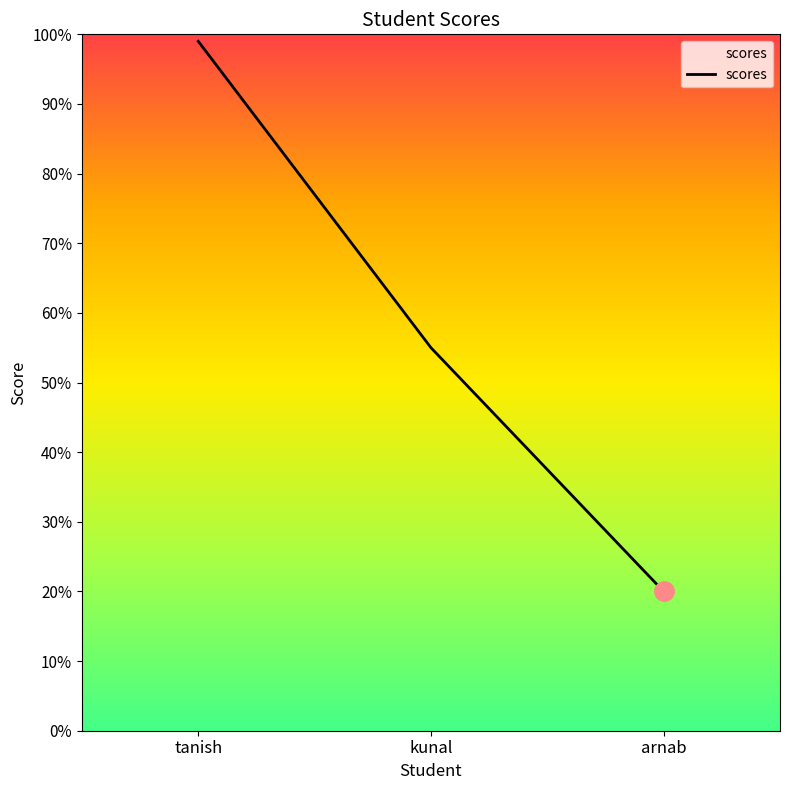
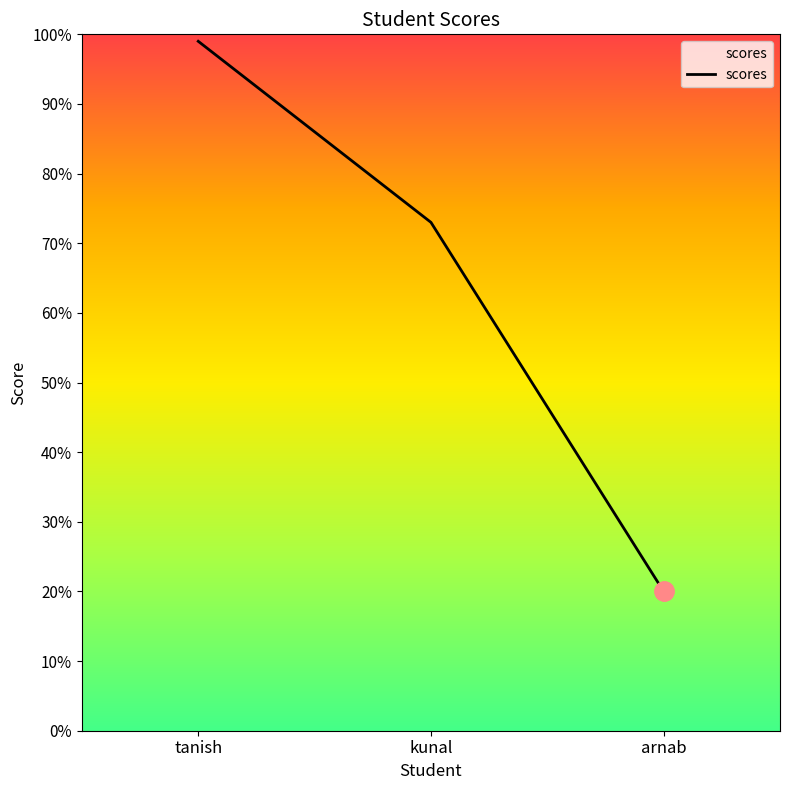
scores, kunal: 55% -> 73%
